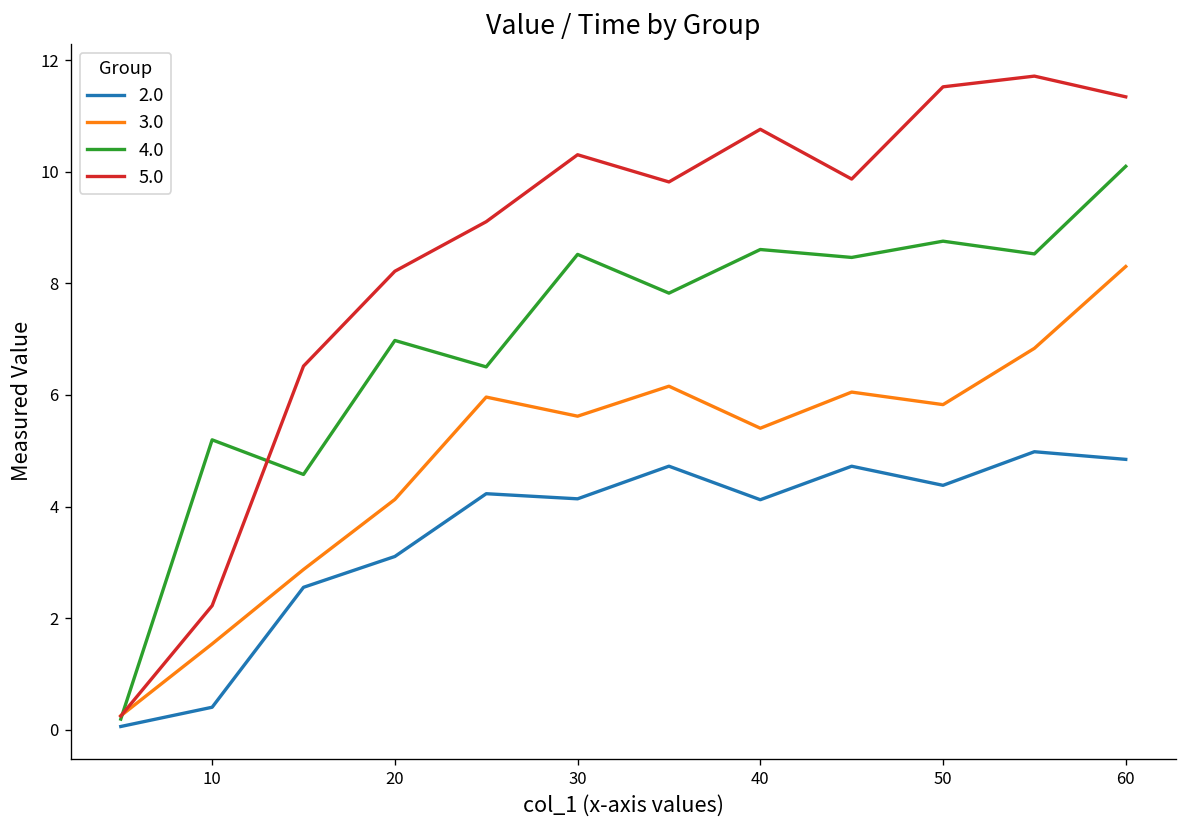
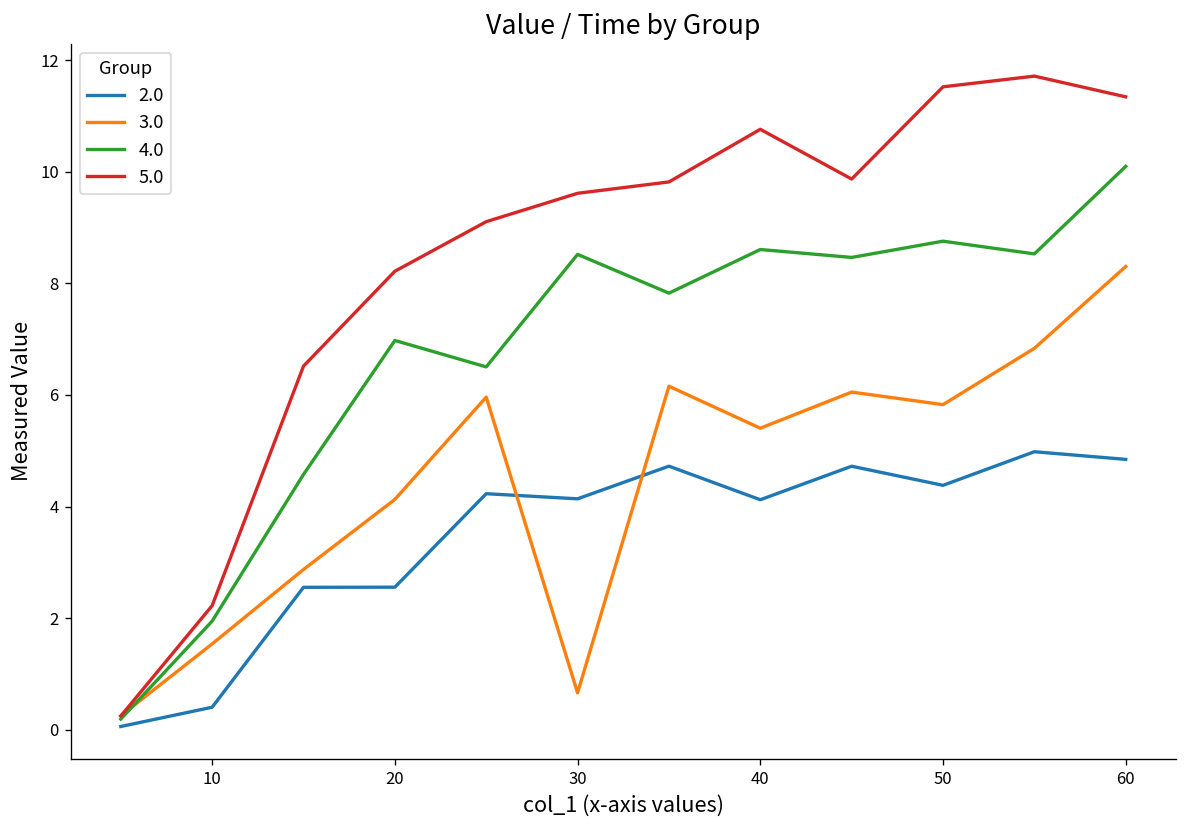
4.0, 10: 5.2 -> 1.9
2.0, 20: 3.1 -> 2.6
3.0, 30: 5.6 -> 0.7
5.0, 30: 10.3 -> 9.6
